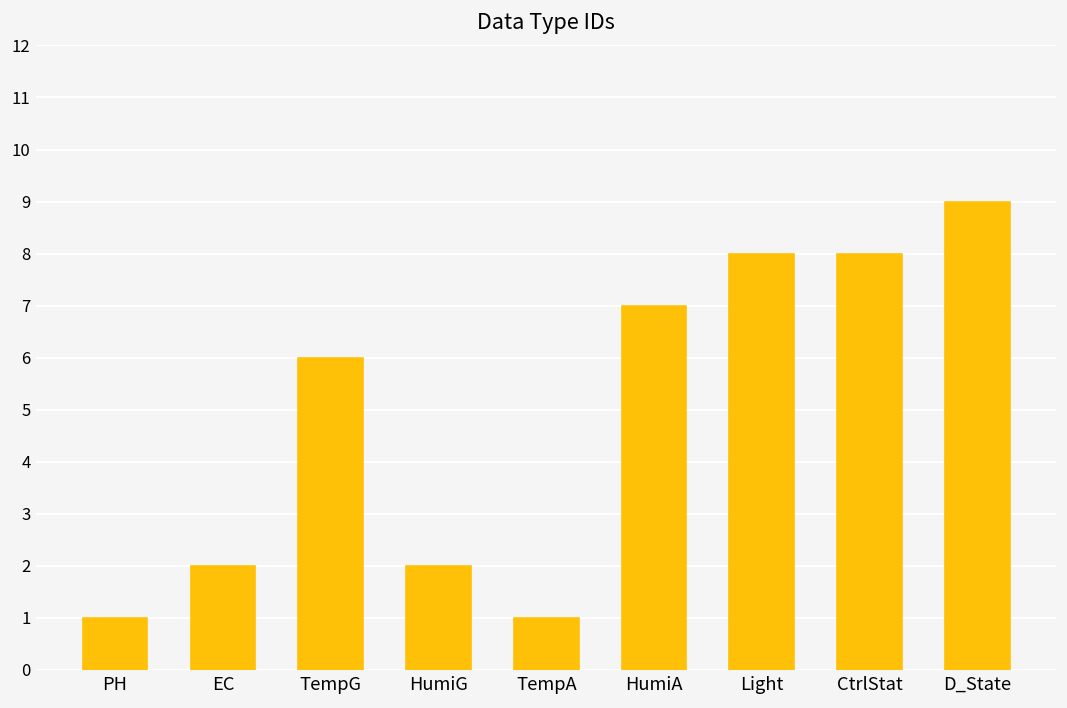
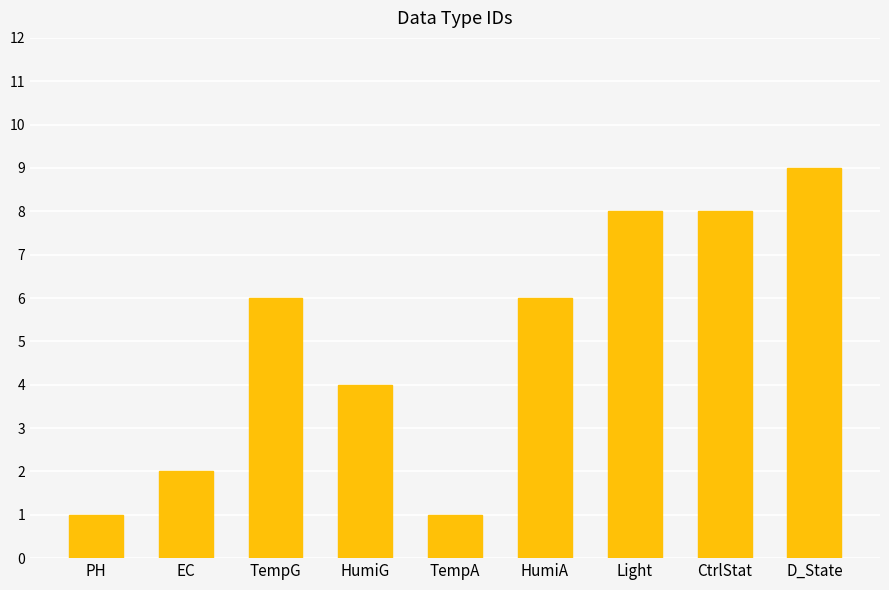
HumiG: 2 -> 4
HumiA: 7 -> 6
